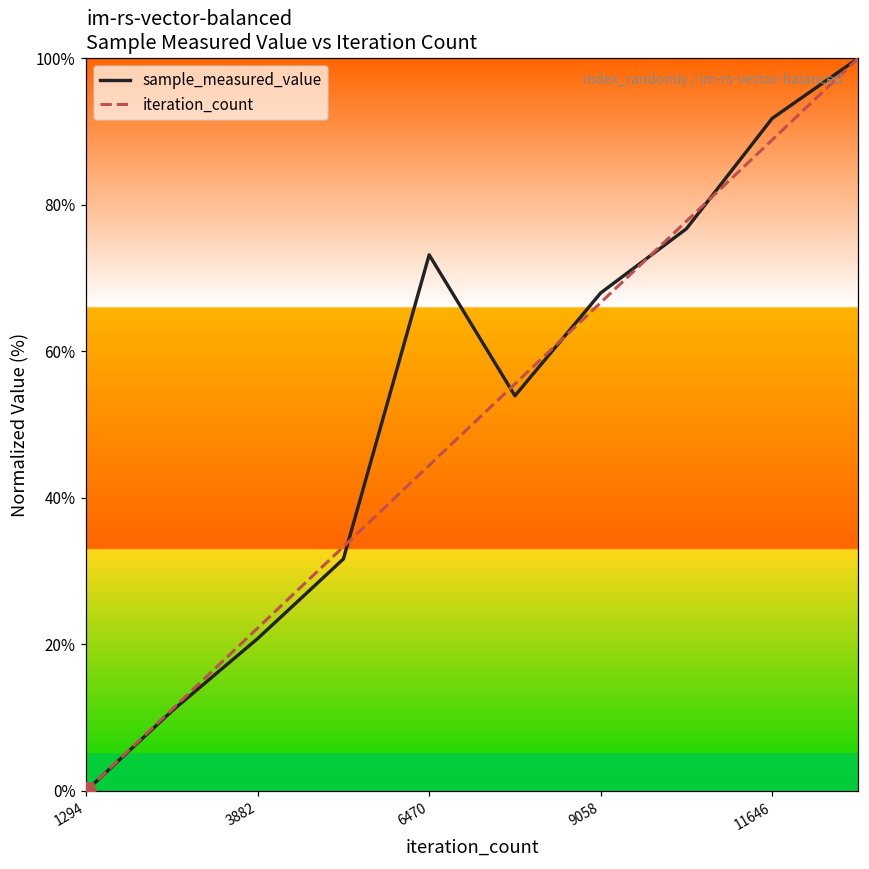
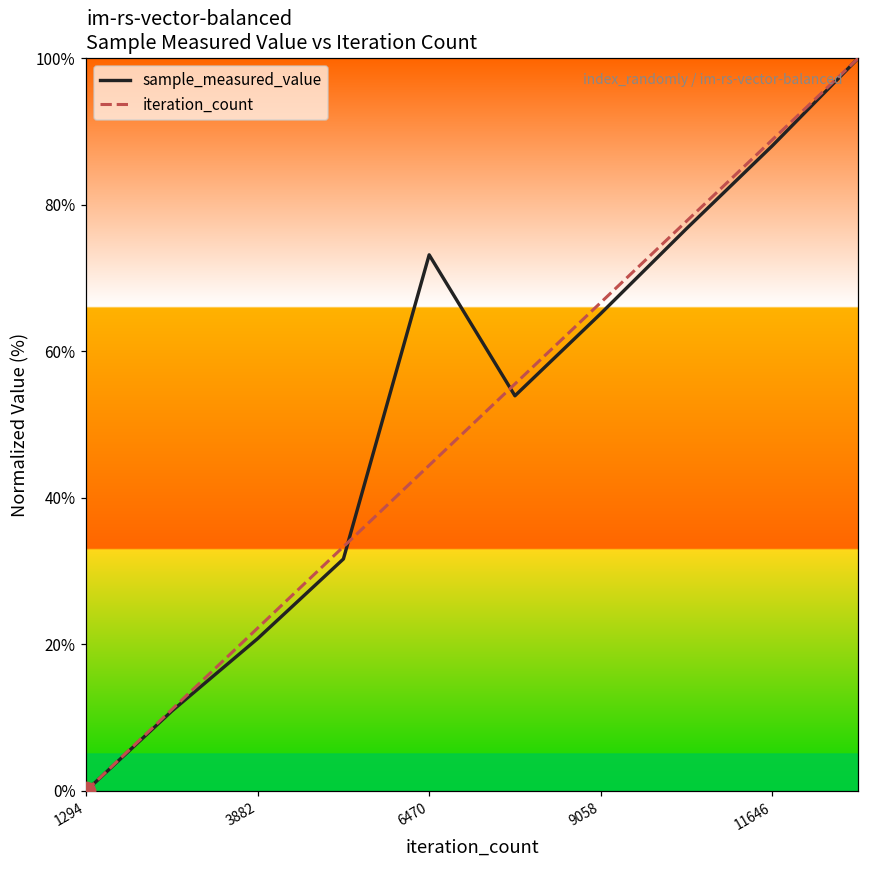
sample_measured_value, 9058: 68% -> 65%
sample_measured_value, 11646: 92% -> 88%
